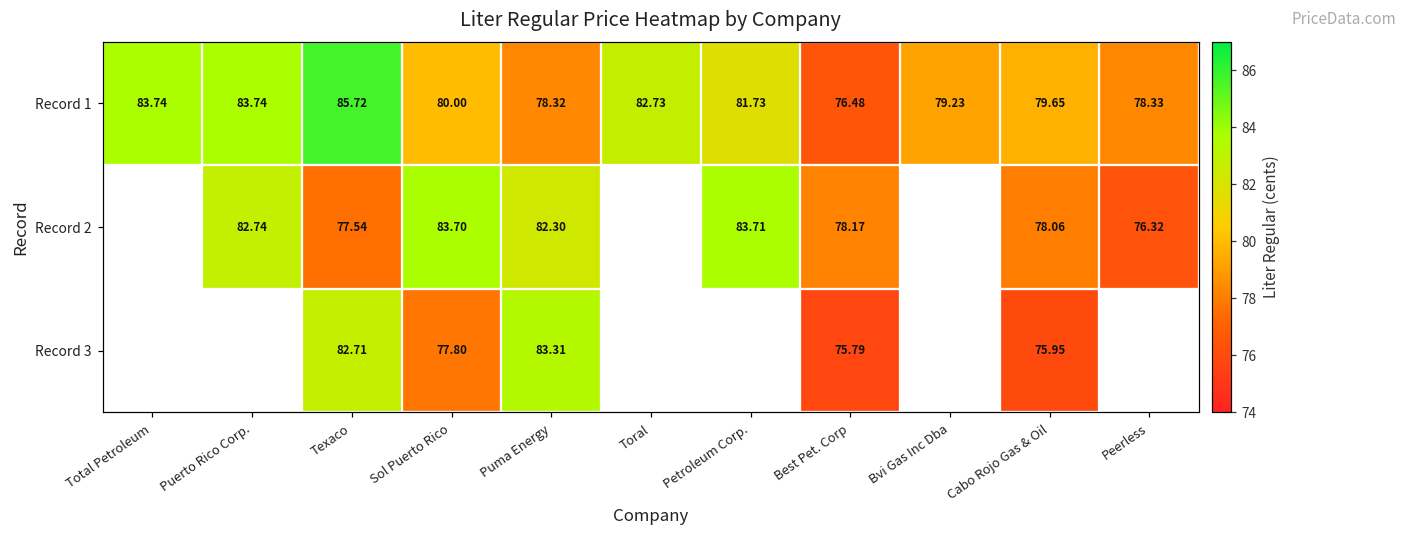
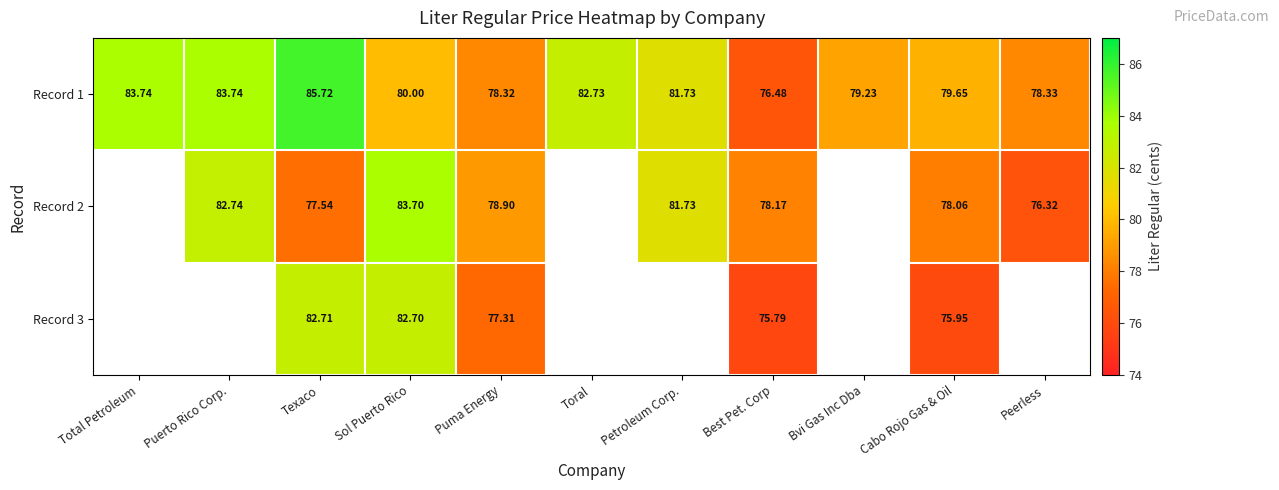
Record 2, Puma Energy: 82.30 -> 78.90
Record 2, Petroleum Corp.: 83.71 -> 81.73
Record 3, Sol Puerto Rico: 77.80 -> 82.70
Record 3, Puma Energy: 83.31 -> 77.31
